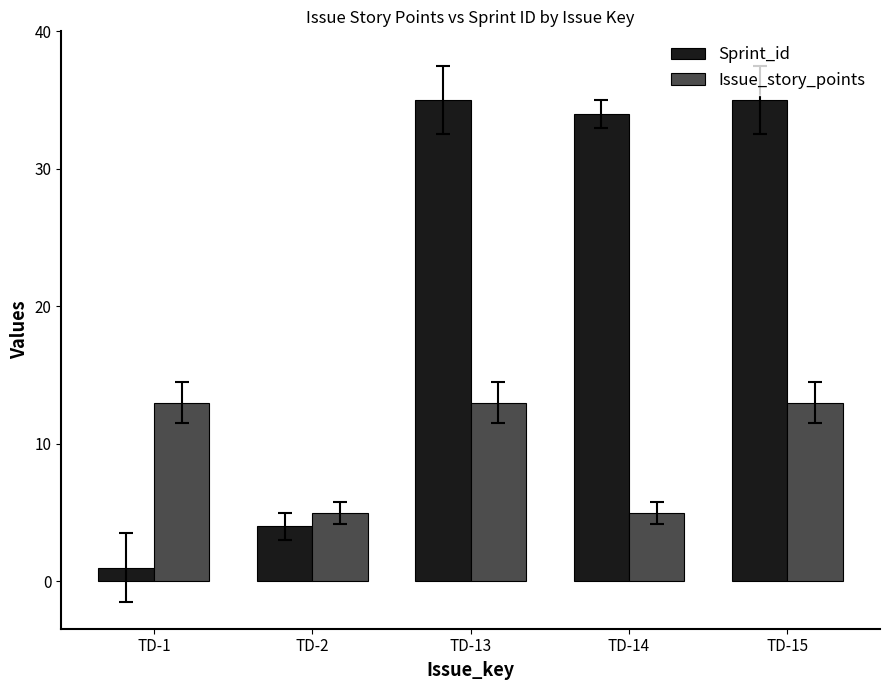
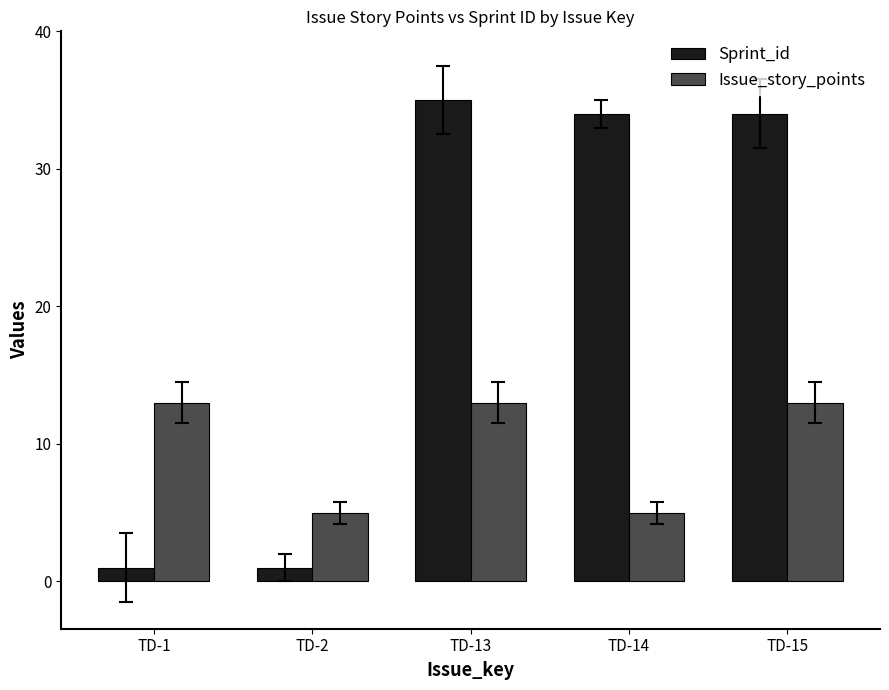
Sprint_id, TD-2: 4 -> 1
Sprint_id, TD-15: 35 -> 34
